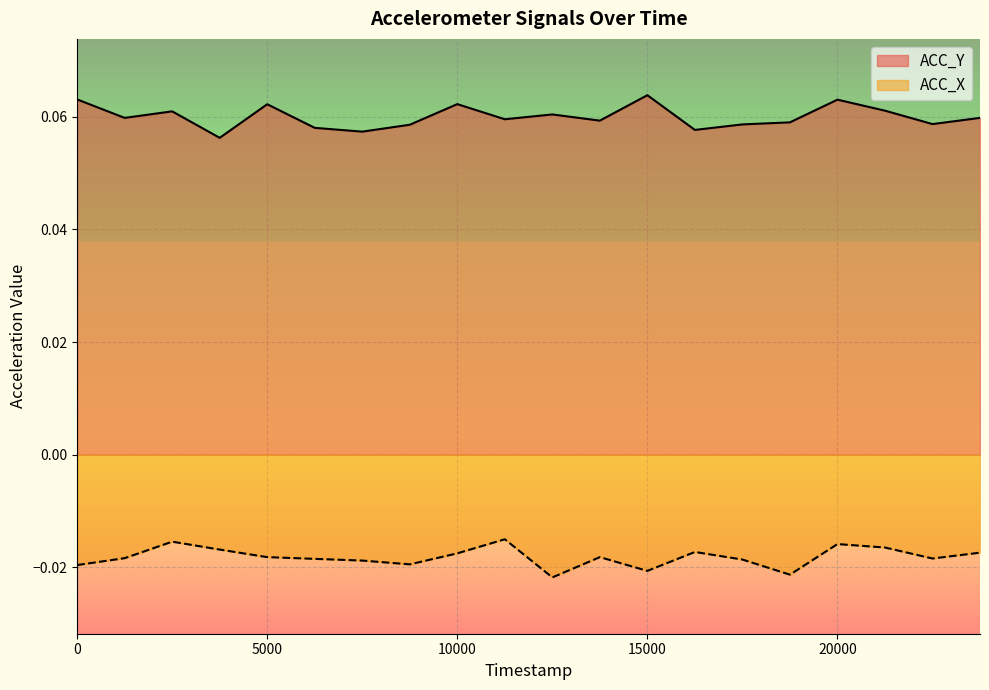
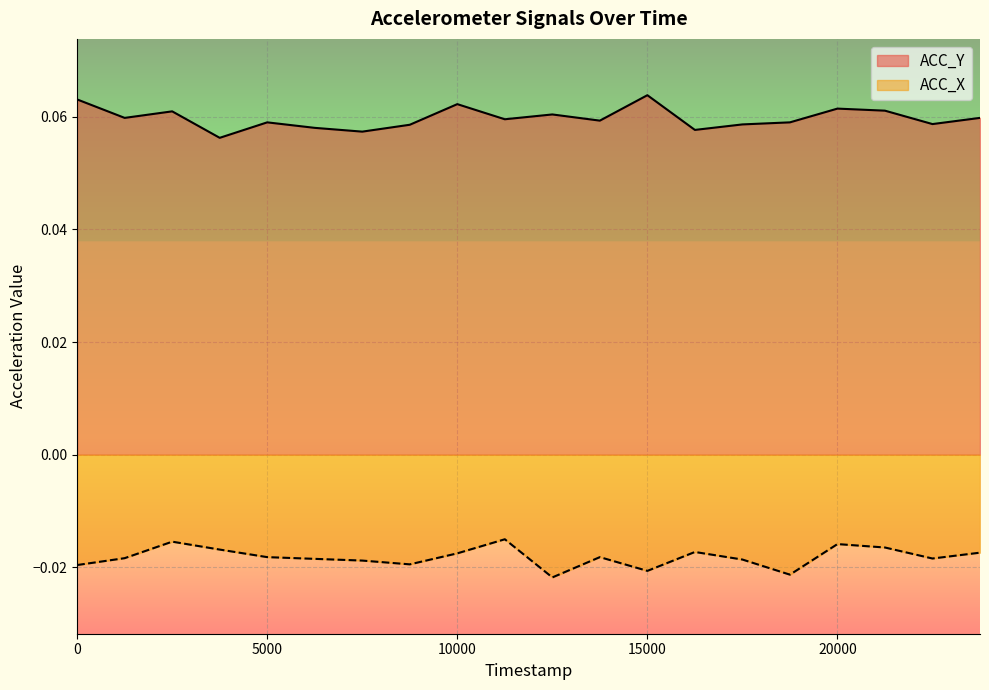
ACC_Y, 5000: 0.062 -> 0.059
ACC_Y, 20000: 0.063 -> 0.061
